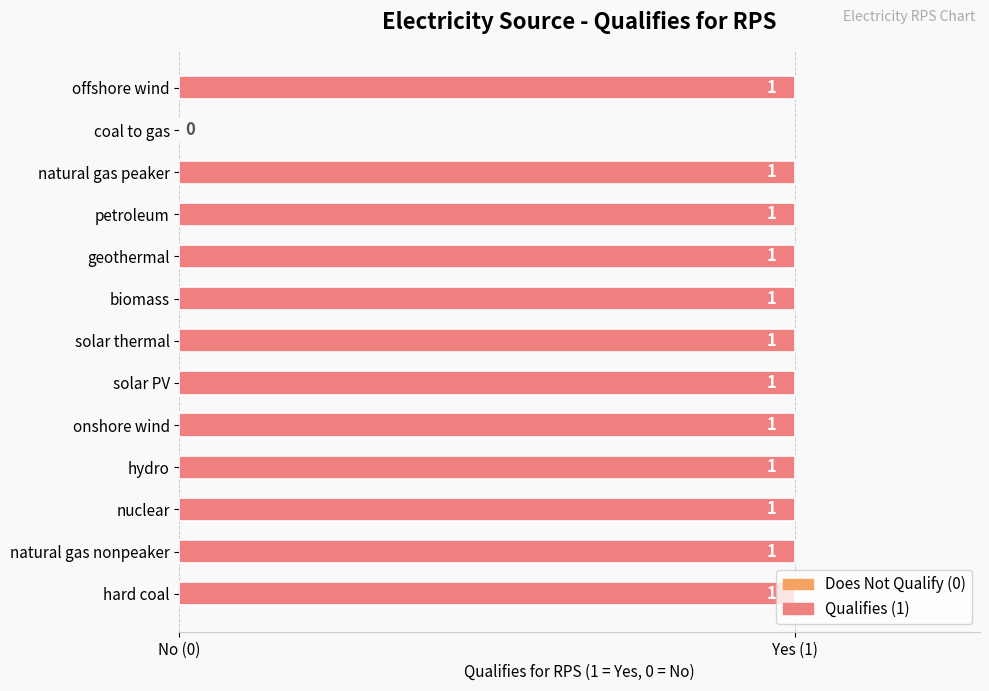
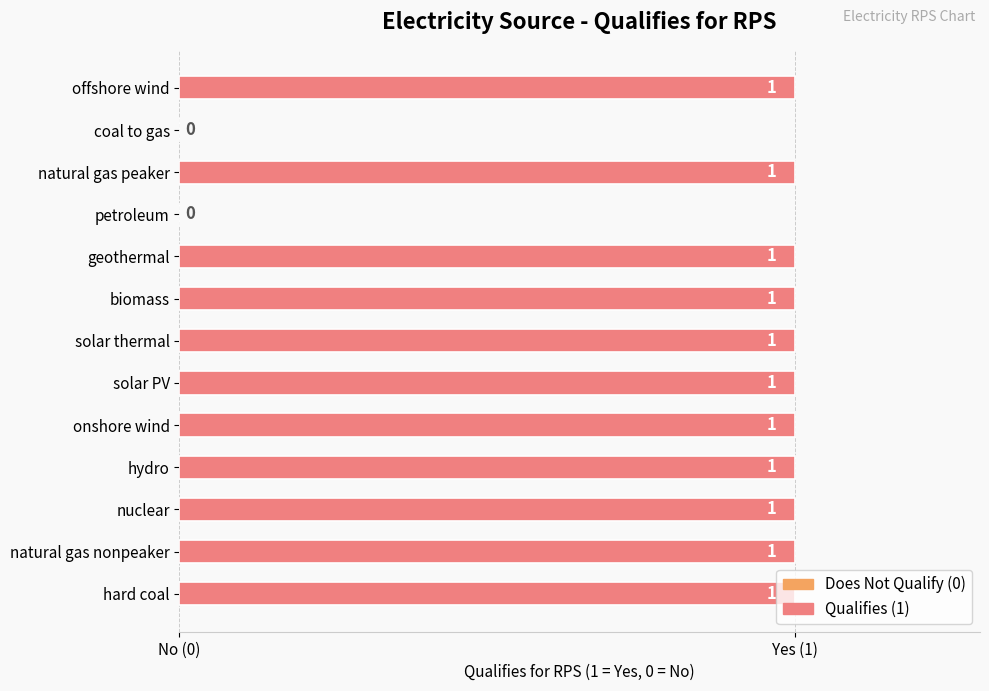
petroleum: 1 -> 0
